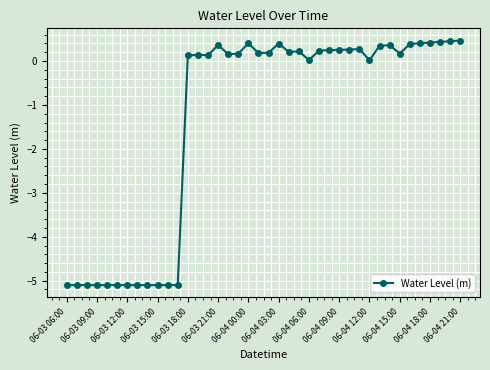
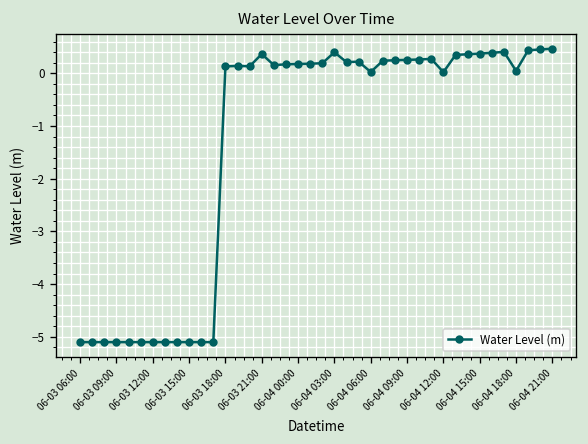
06-04 00:00: 0.4 -> 0.2
06-04 15:00: 0.2 -> 0.4
06-04 18:00: 0.4 -> 0.0
